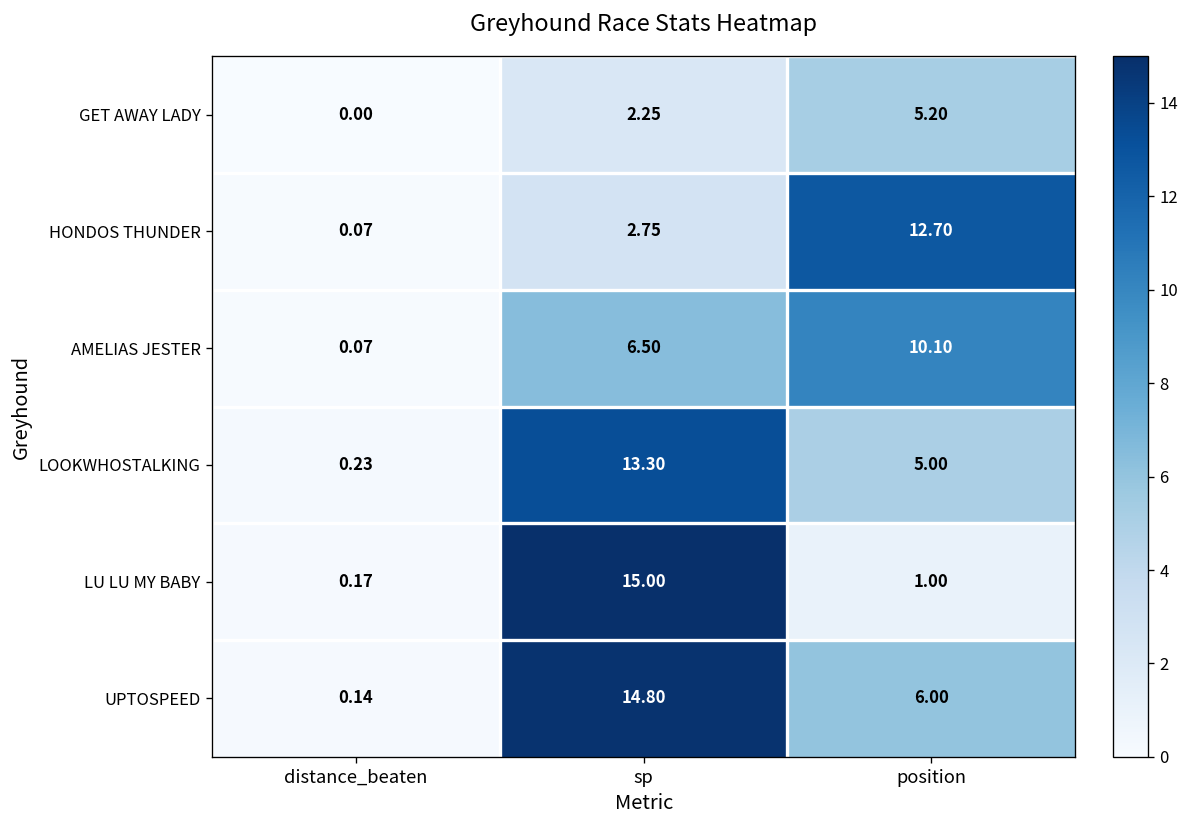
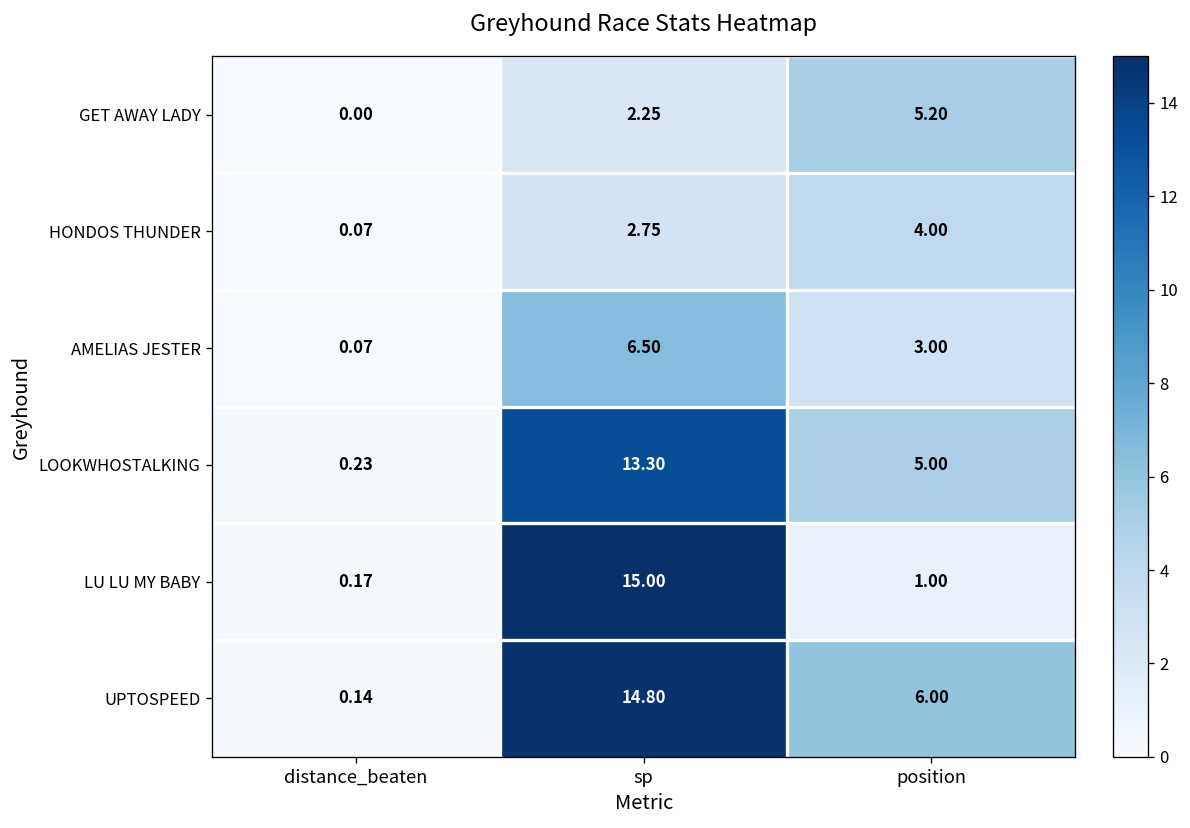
HONDOS THUNDER, position: 12.70 -> 4.00
AMELIAS JESTER, position: 10.10 -> 3.00
